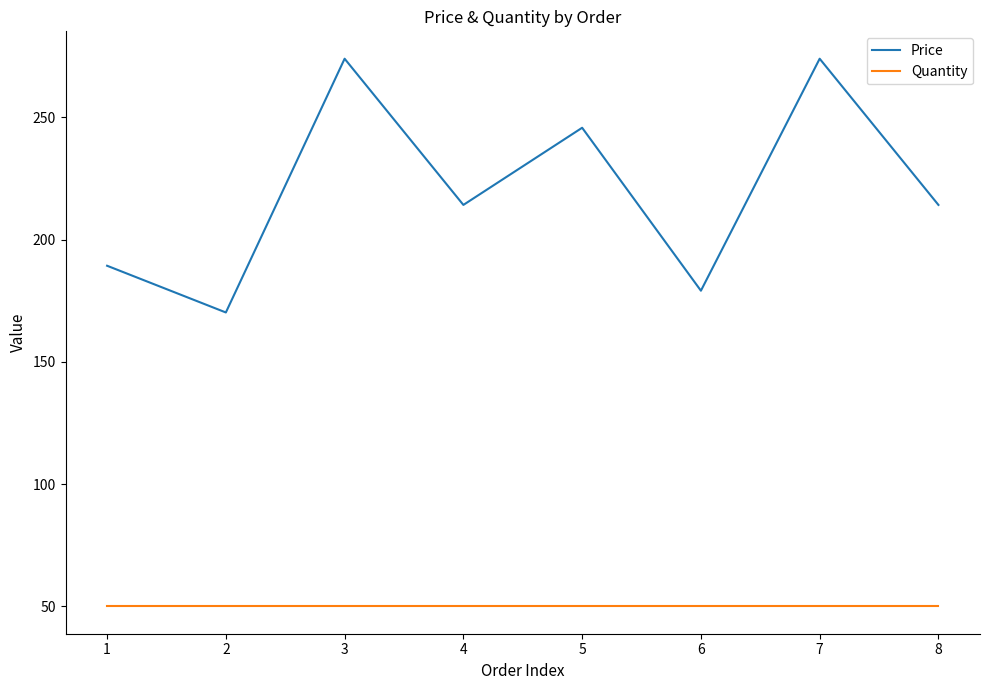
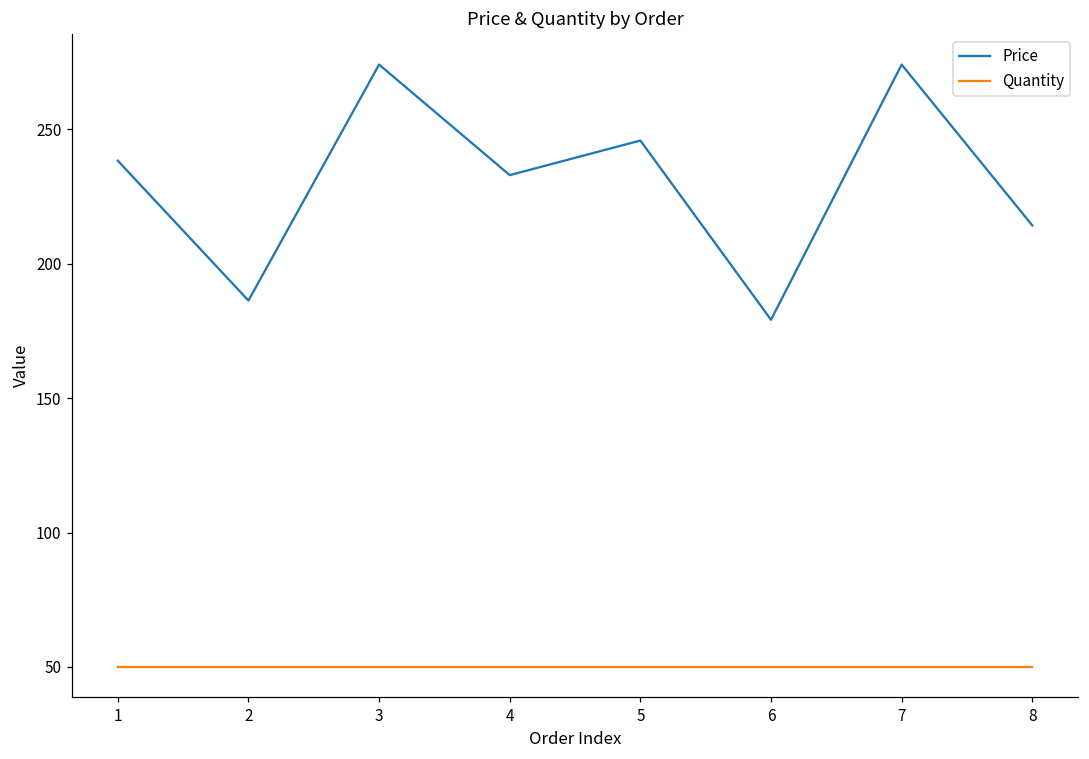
Price, 1: 189 -> 238
Price, 2: 170 -> 186
Price, 4: 214 -> 233
